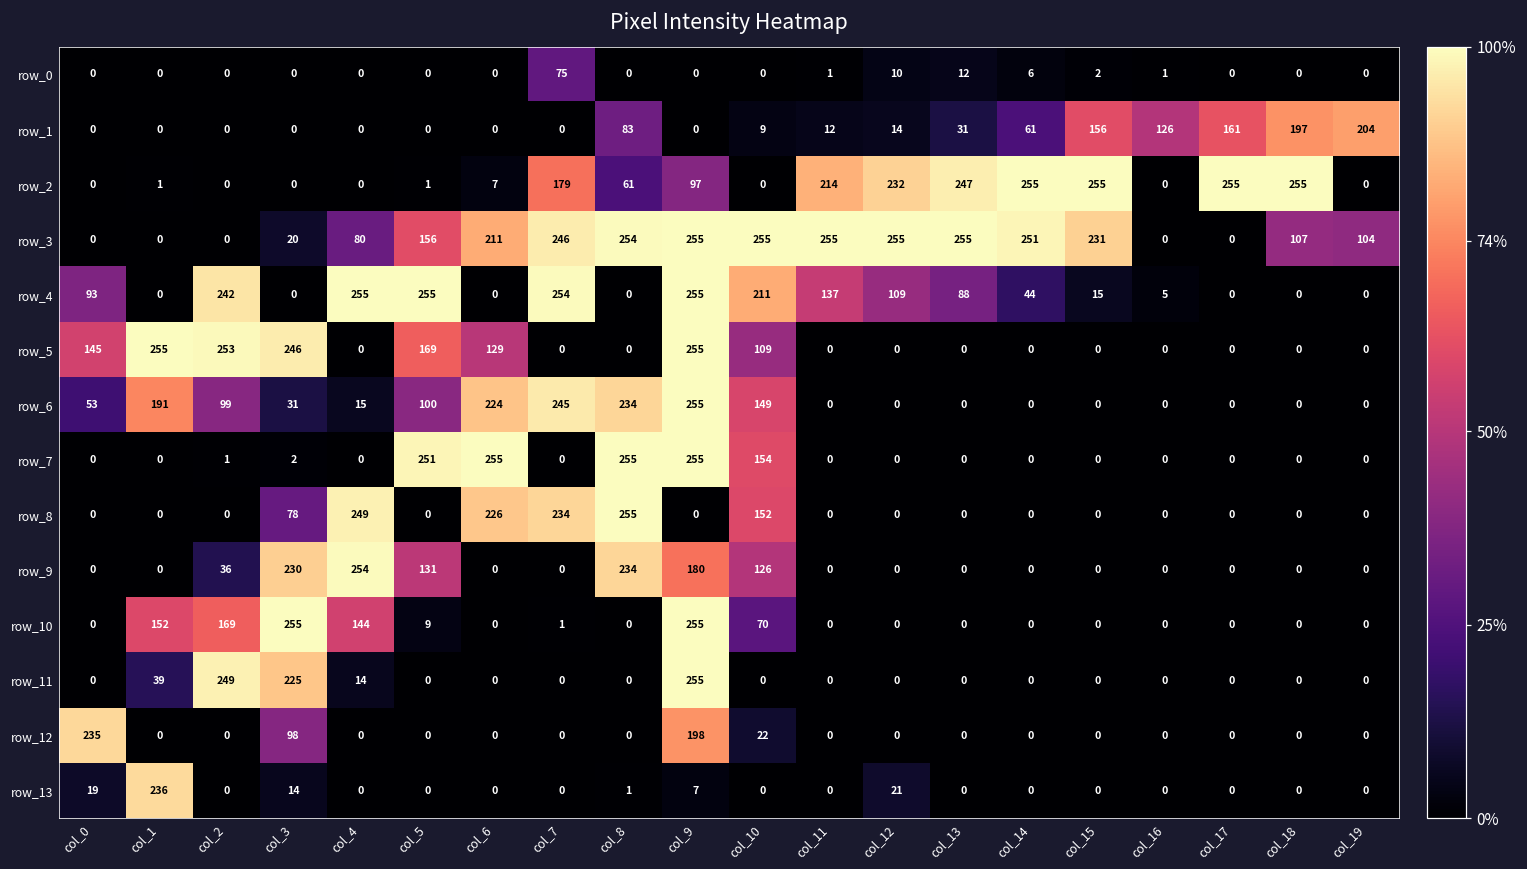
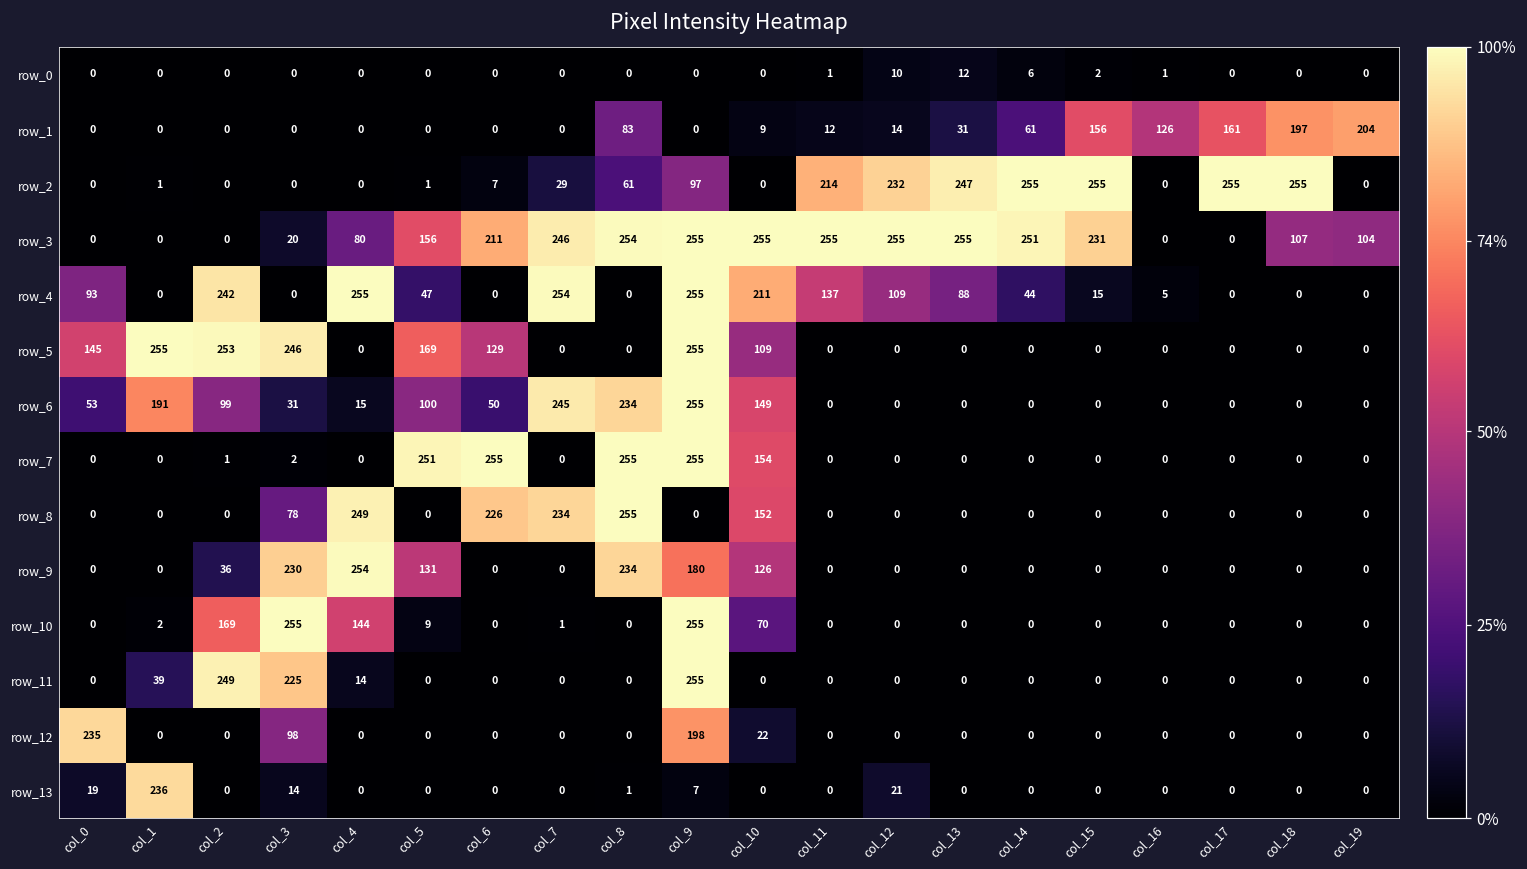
row_0, col_7: 75 -> 0
row_2, col_7: 179 -> 29
row_4, col_5: 255 -> 47
row_6, col_6: 224 -> 50
row_10, col_1: 152 -> 2
